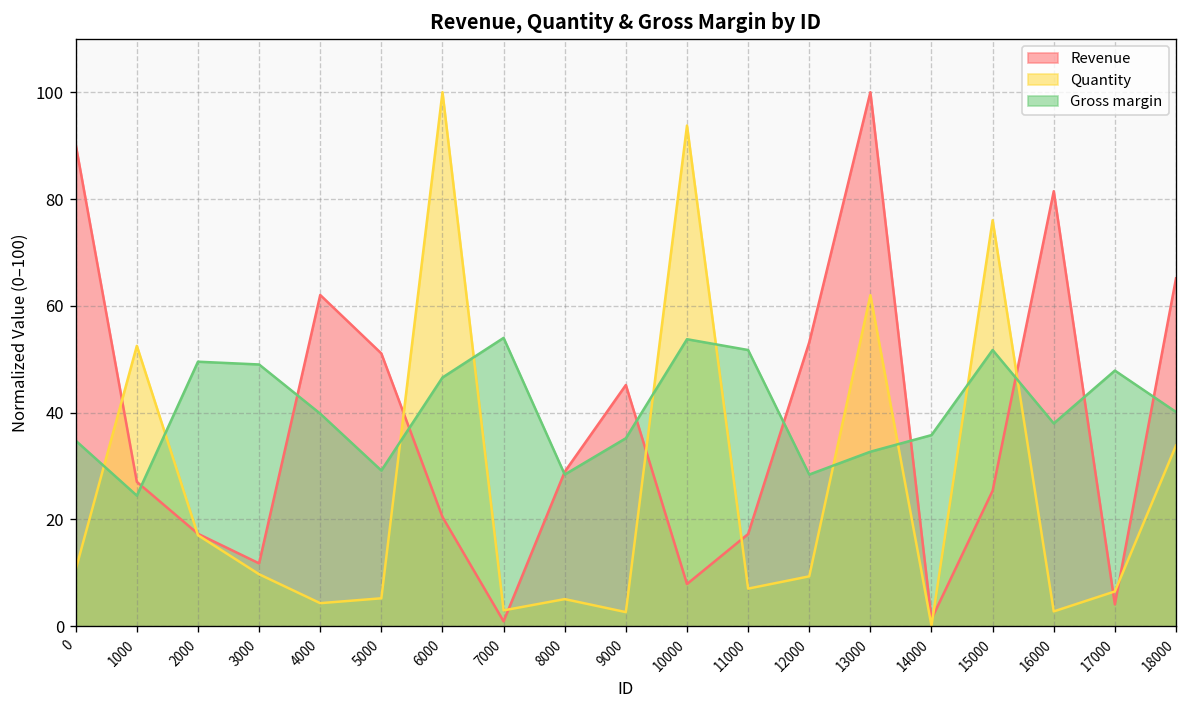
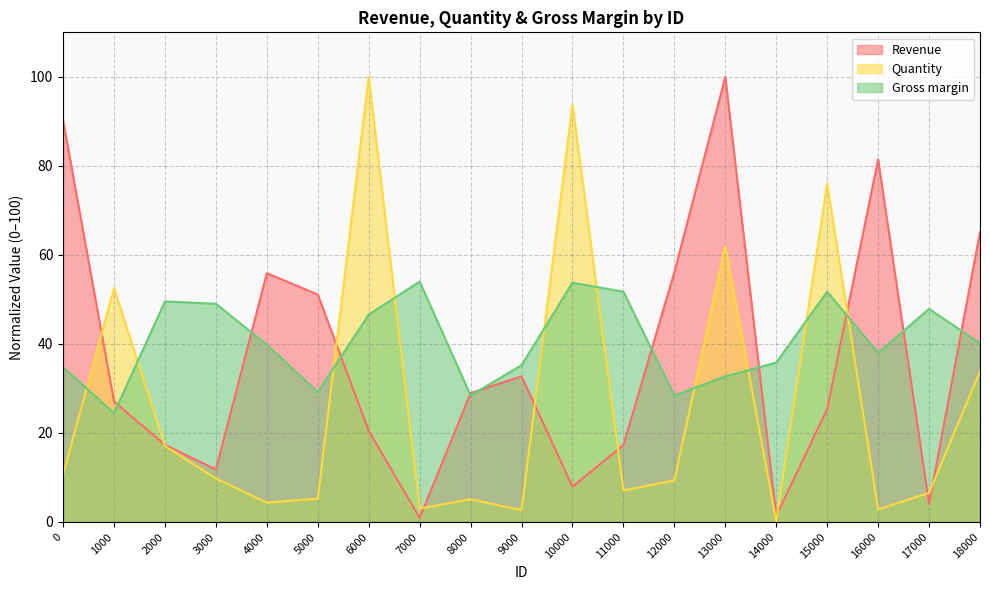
Revenue, 4000: 62 -> 56
Revenue, 9000: 45 -> 33
Revenue, 12000: 53 -> 56
